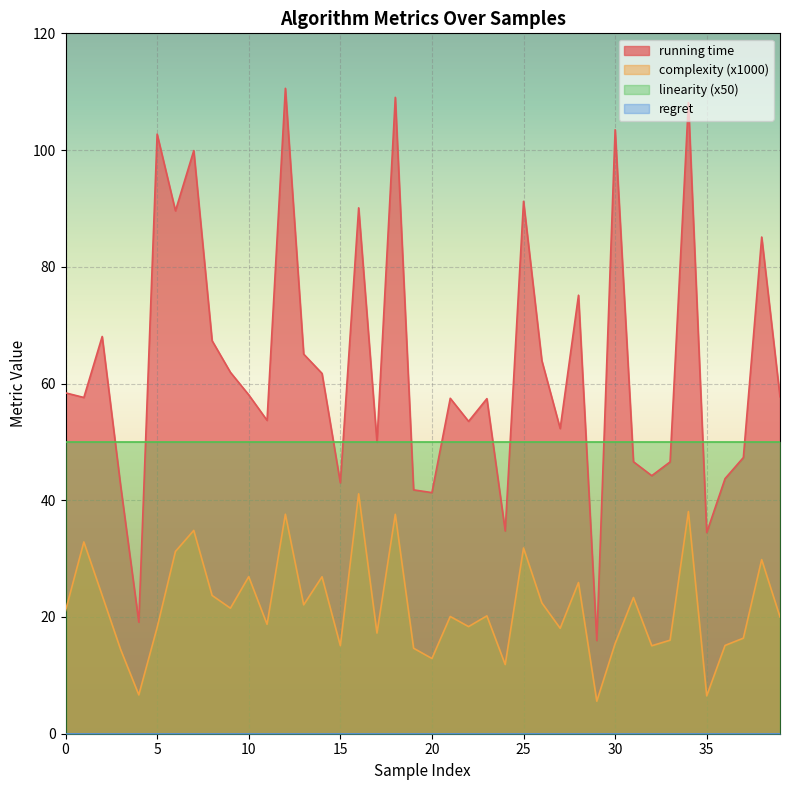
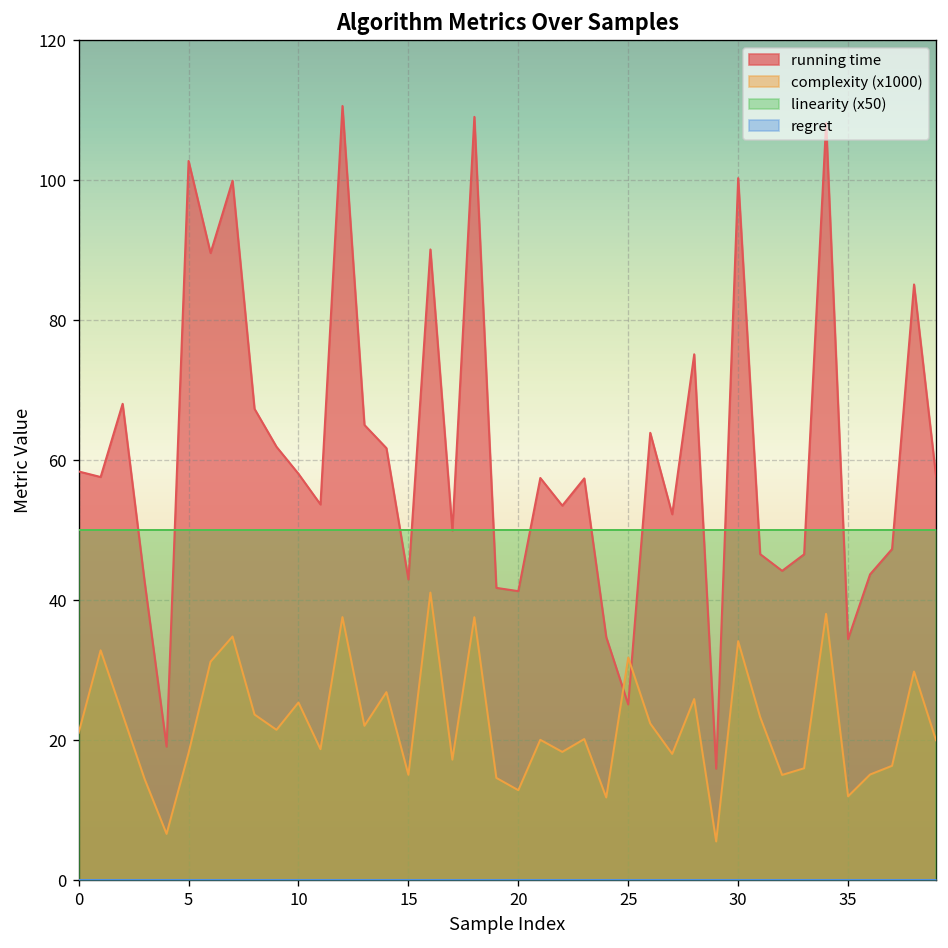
complexity (x1000), 10: 27 -> 25
running time, 25: 91 -> 25
running time, 30: 103 -> 100
complexity (x1000), 30: 15 -> 34
complexity (x1000), 35: 6 -> 12
